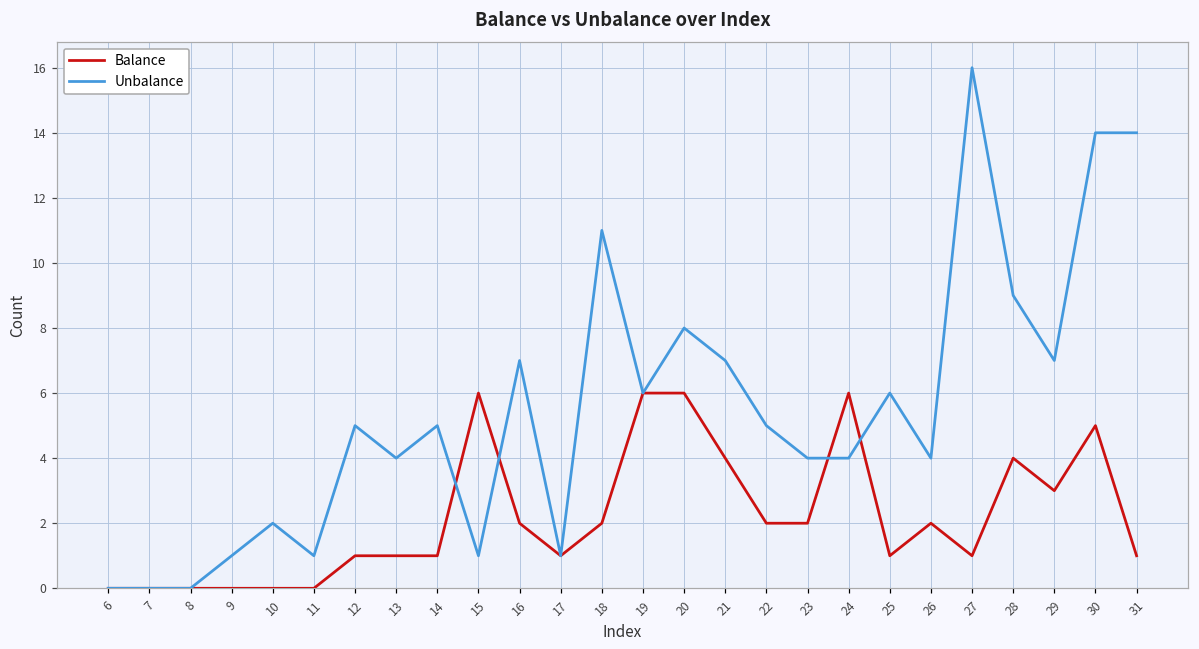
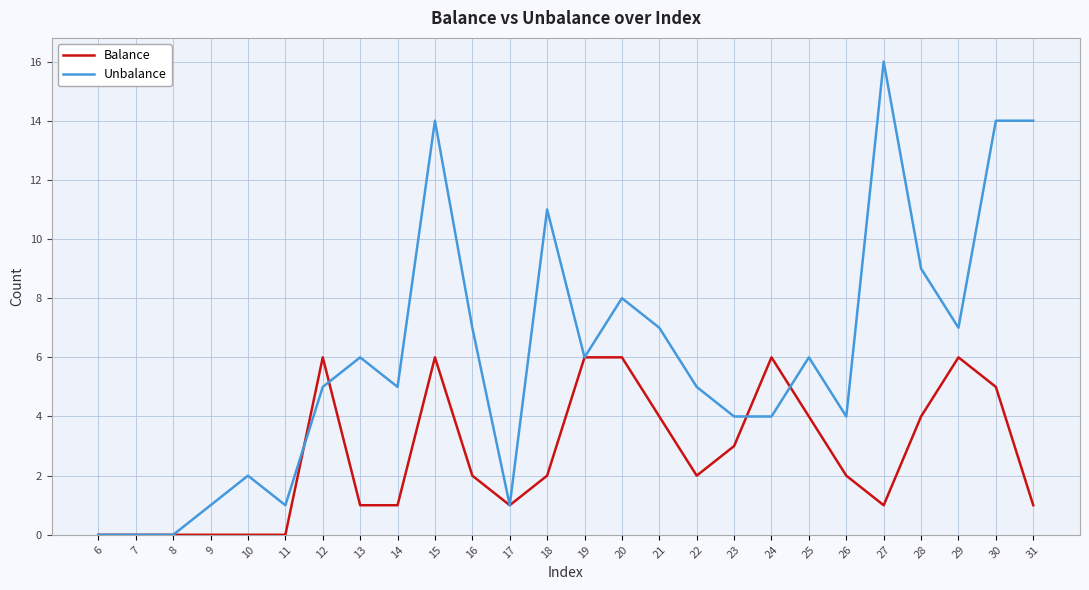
Balance, 12: 1 -> 6
Unbalance, 13: 4 -> 6
Unbalance, 15: 1 -> 14
Balance, 23: 2 -> 3
Balance, 25: 1 -> 4
Balance, 29: 3 -> 6
